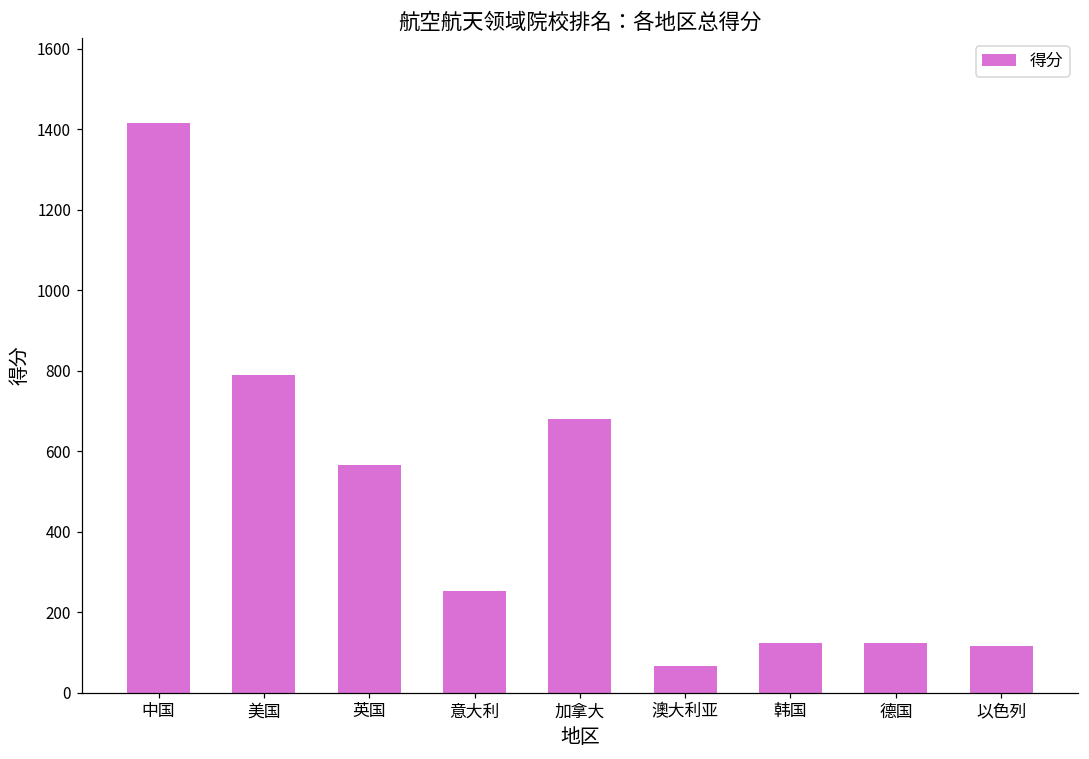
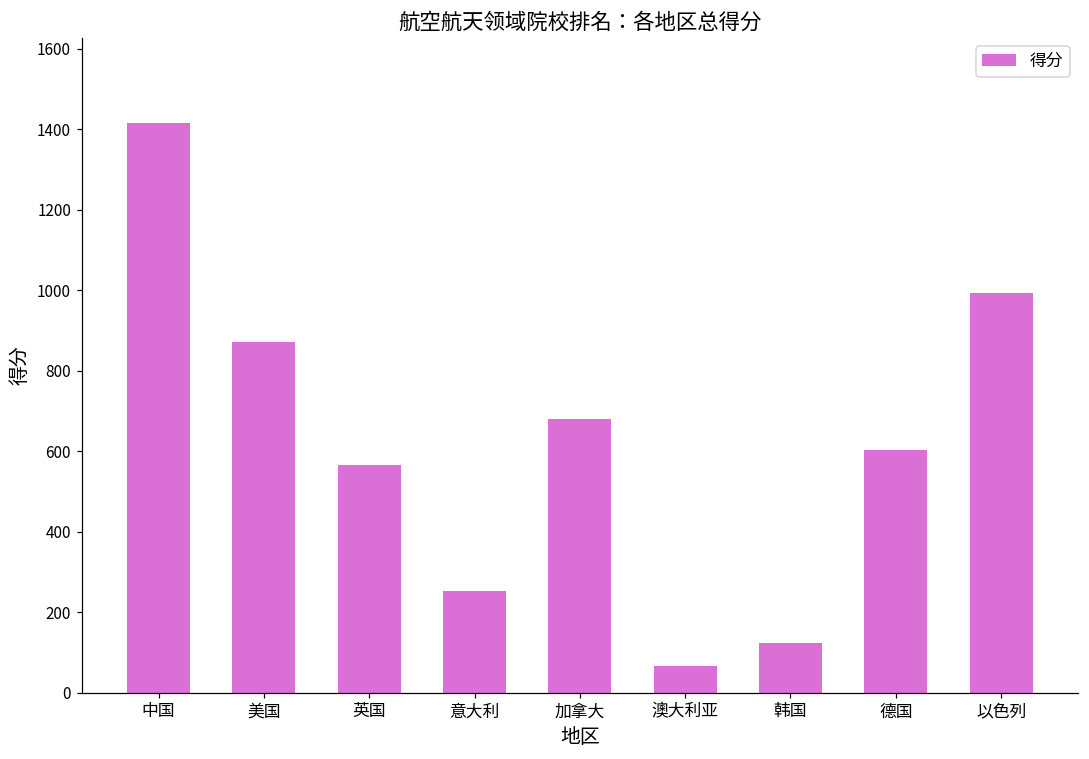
美国: 790 -> 870
德国: 120 -> 600
以色列: 120 -> 990
